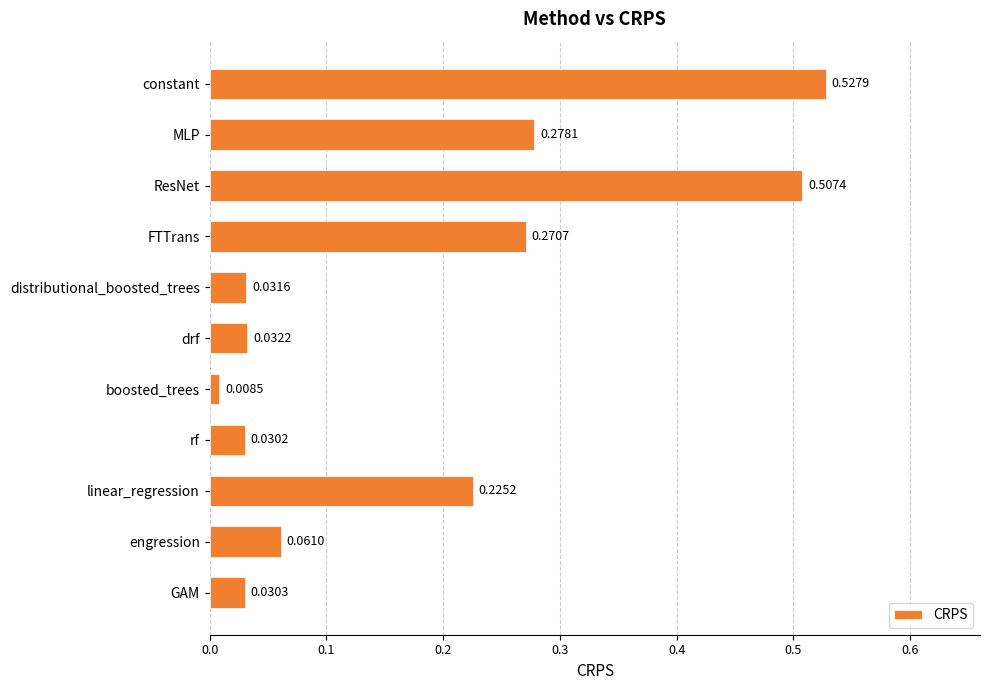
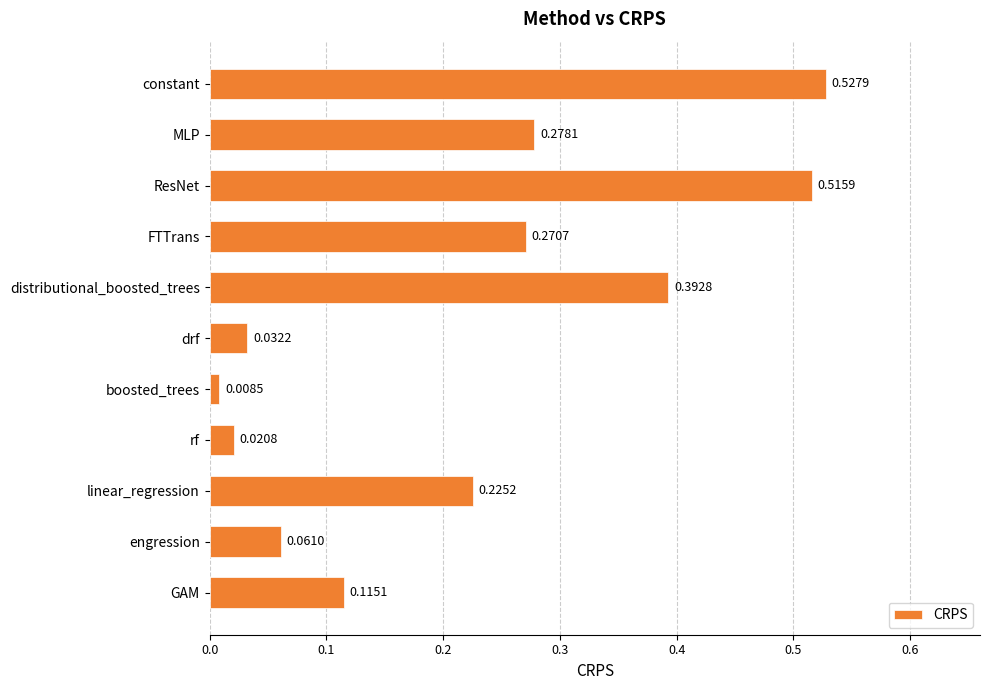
ResNet: 0.5074 -> 0.5159
distributional_boosted_trees: 0.0316 -> 0.3928
rf: 0.0302 -> 0.0208
GAM: 0.0303 -> 0.1151
